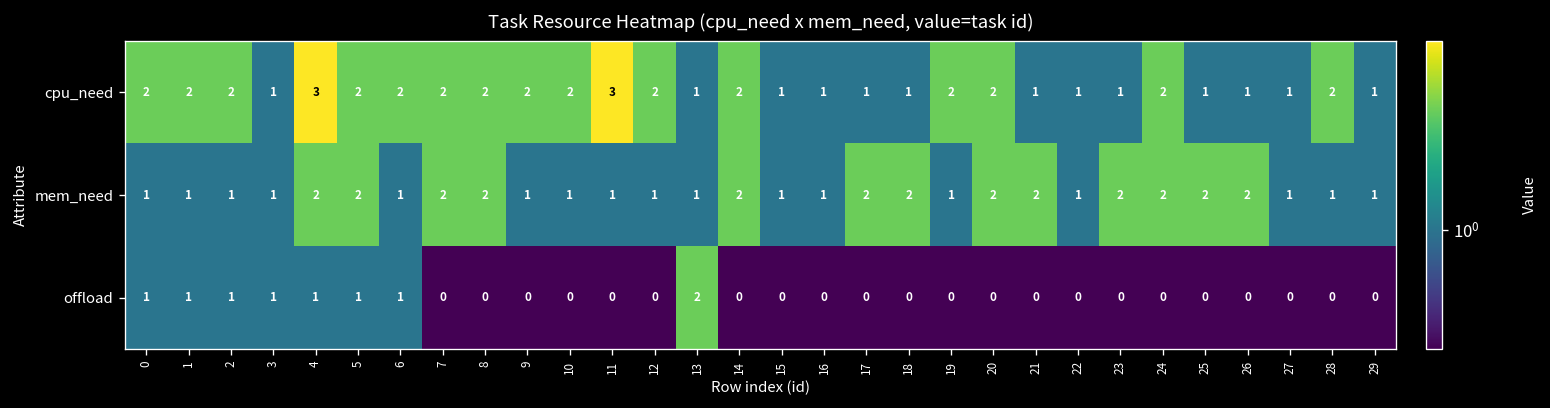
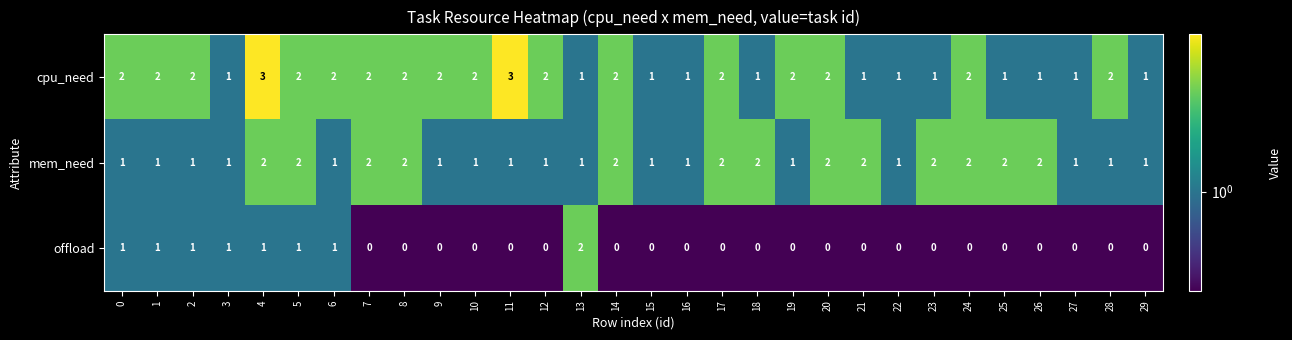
cpu_need, 17: 1 -> 2
